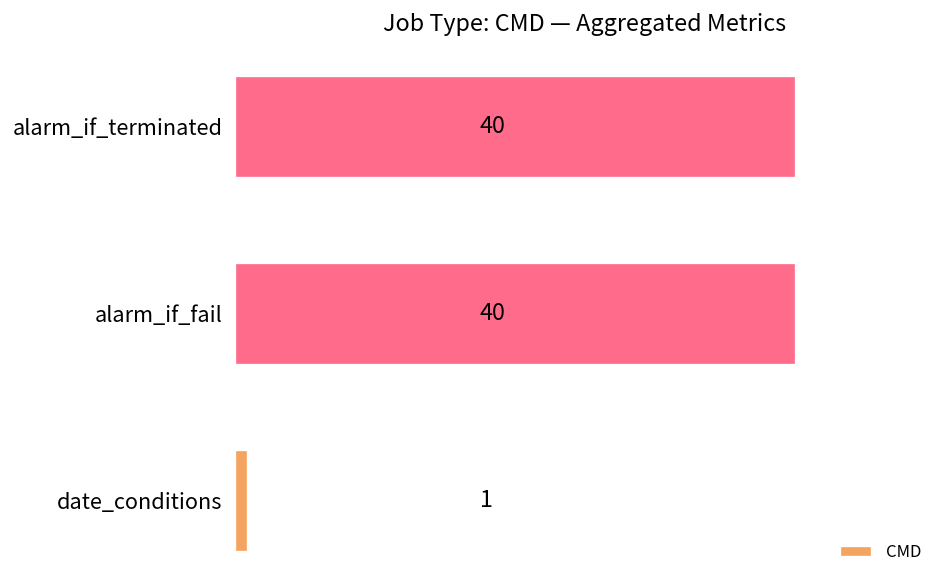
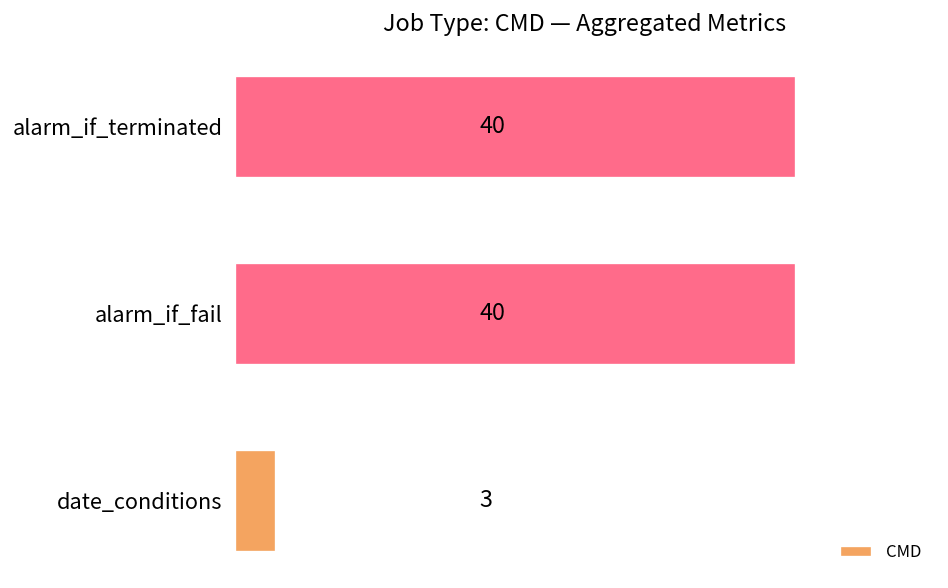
date_conditions: 1 -> 3
